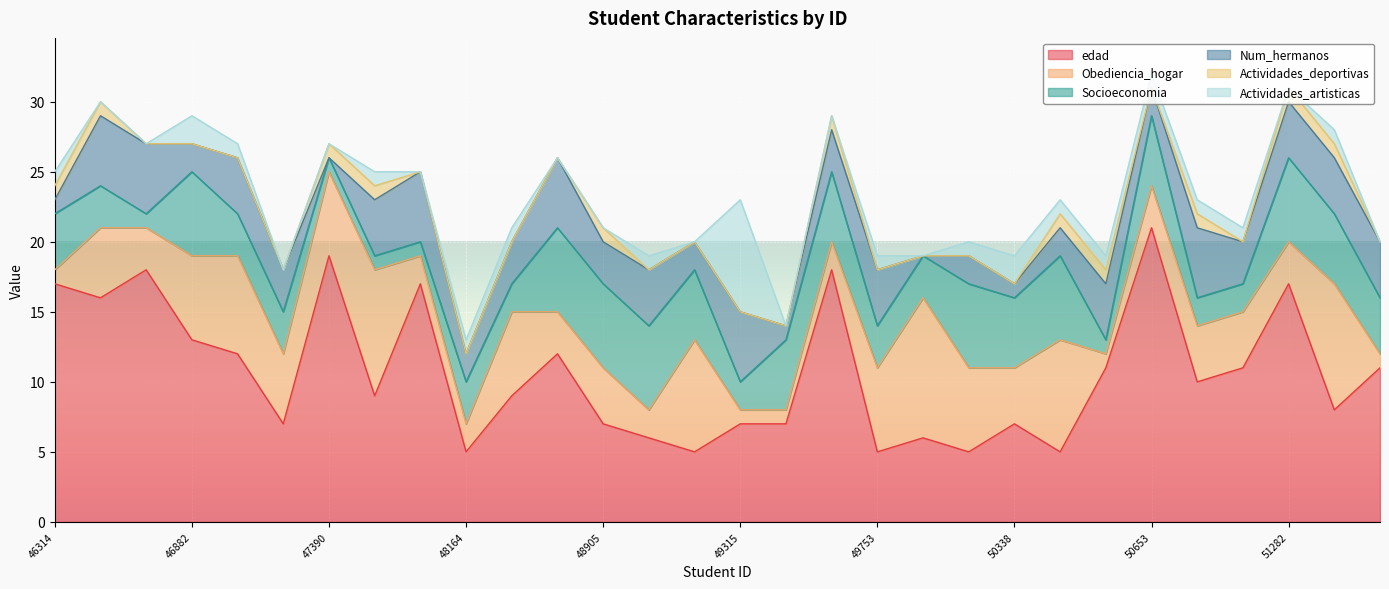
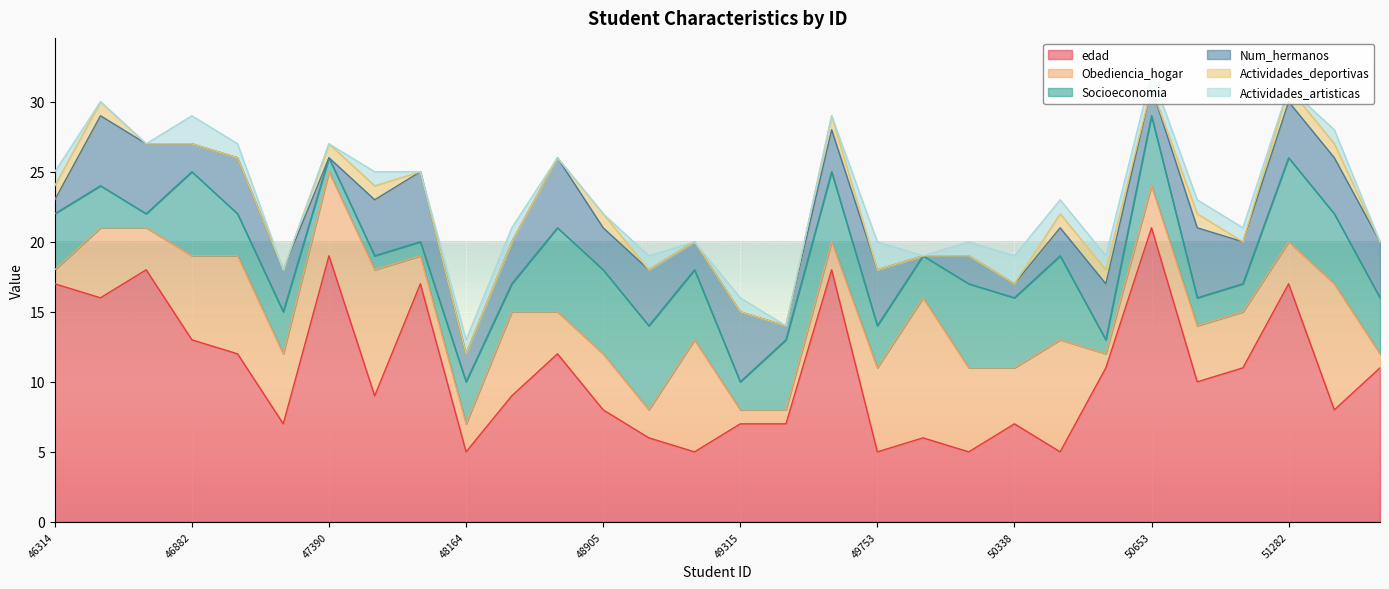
edad, 48905: 7 -> 8
Actividades_artisticas, 49315: 8 -> 1
Actividades_artisticas, 49753: 1 -> 2
